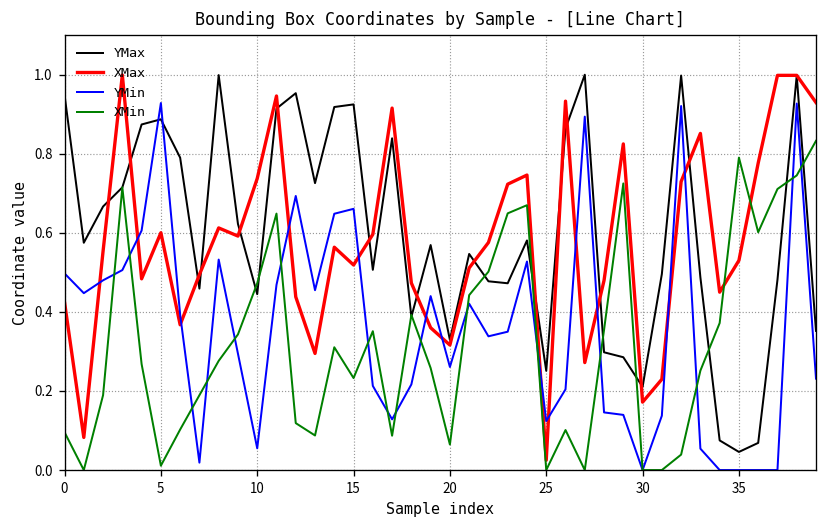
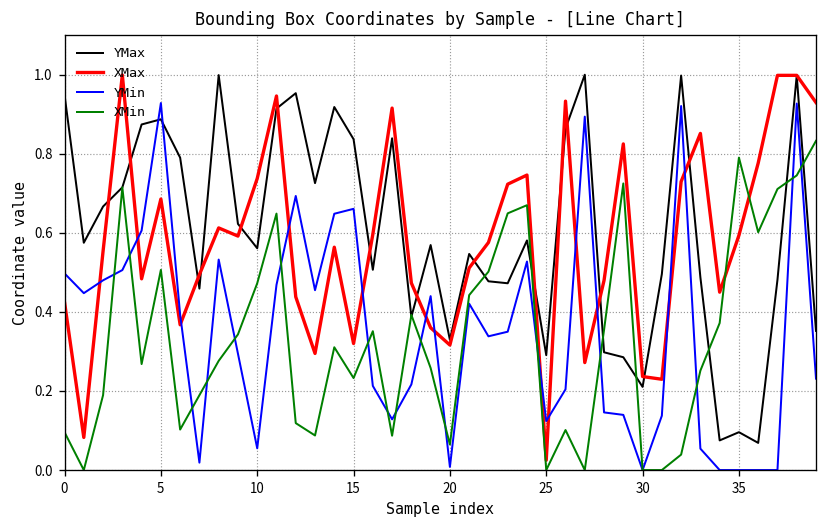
XMax, 5: 0.60 -> 0.69
XMin, 5: 0.01 -> 0.51
YMax, 10: 0.44 -> 0.56
YMax, 15: 0.92 -> 0.84
XMax, 15: 0.52 -> 0.32
YMin, 20: 0.26 -> 0.01
YMax, 25: 0.25 -> 0.29
XMax, 30: 0.17 -> 0.24
YMax, 35: 0.05 -> 0.10
XMax, 35: 0.53 -> 0.59
